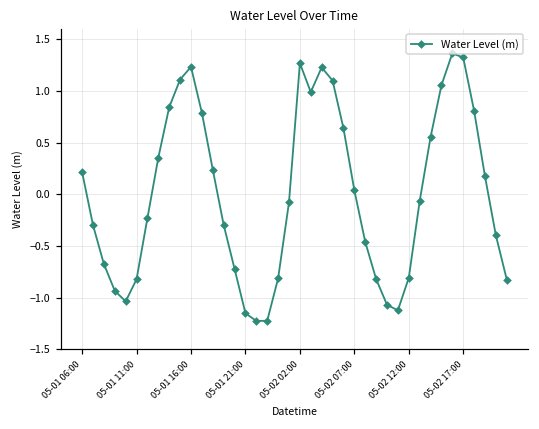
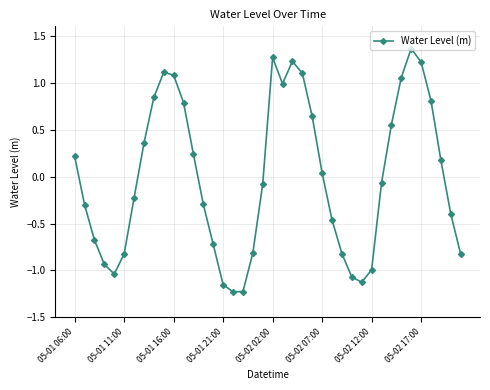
05-01 16:00: 1.2 -> 1.1
05-02 12:00: -0.8 -> -1.0
05-02 17:00: 1.3 -> 1.2
